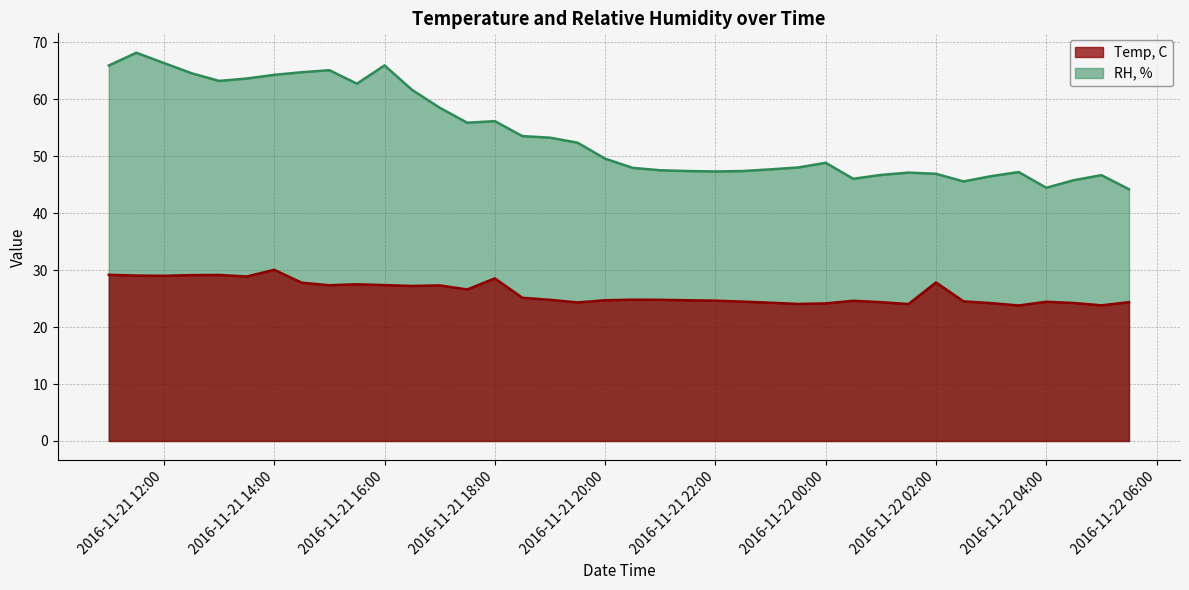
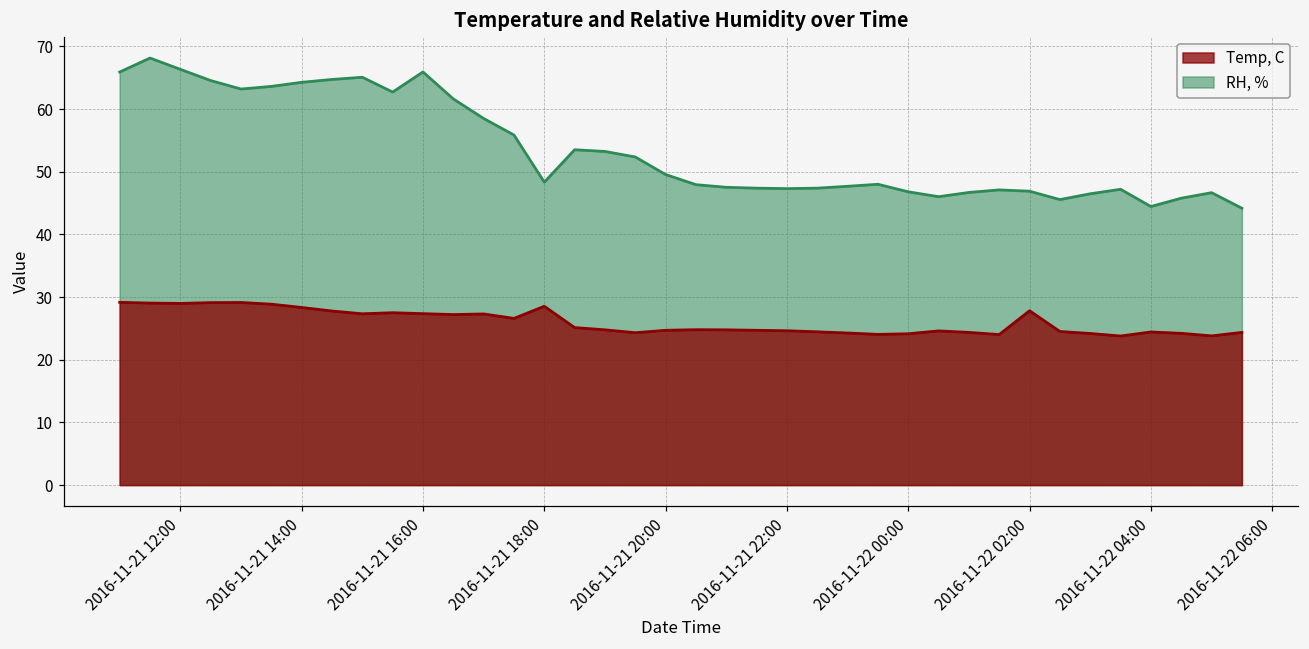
Temp, C, 2016-11-21 14:00: 30 -> 28
RH, %, 2016-11-21 18:00: 56 -> 48
RH, %, 2016-11-22 00:00: 49 -> 47
